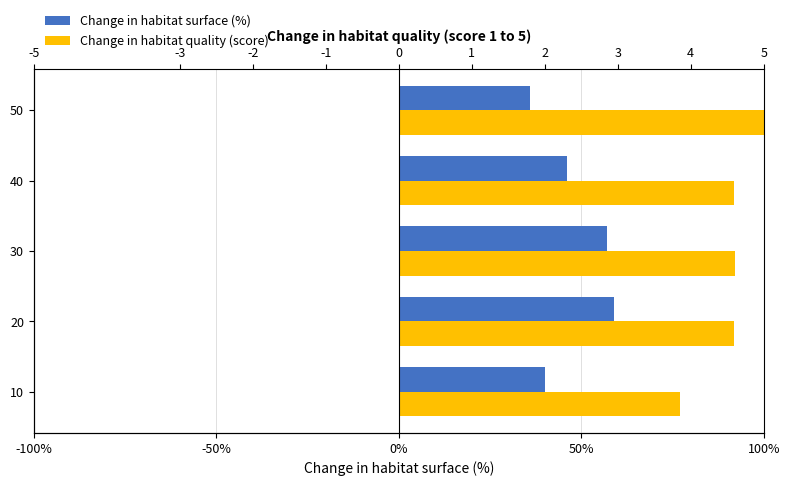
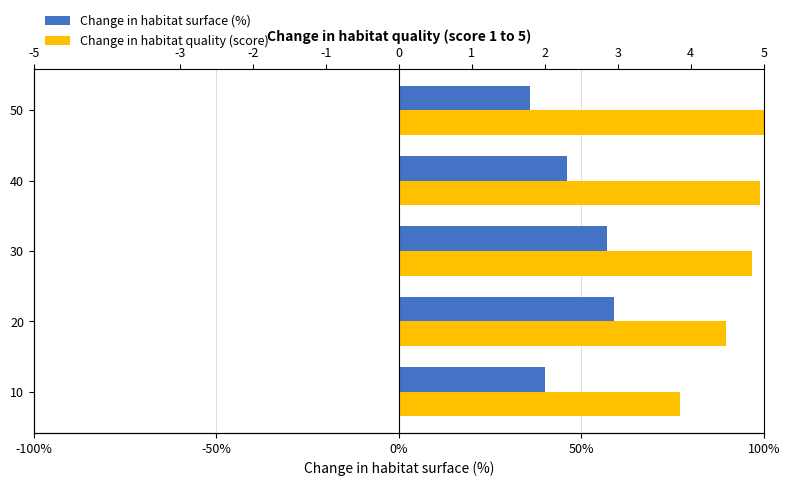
Change in habitat quality (score), 40: 92% -> 99%
Change in habitat quality (score), 30: 92% -> 97%
Change in habitat quality (score), 20: 92% -> 90%
